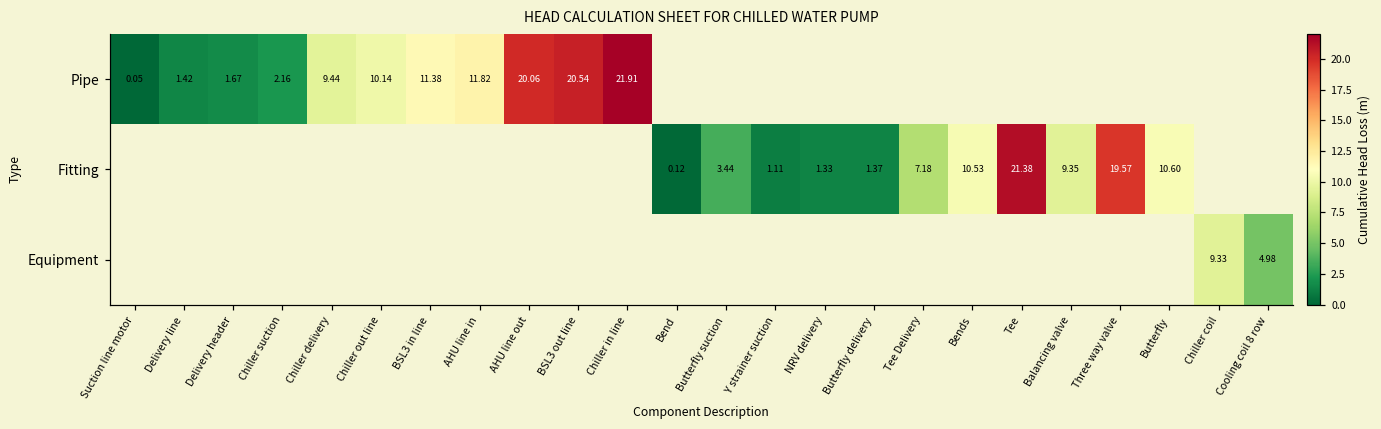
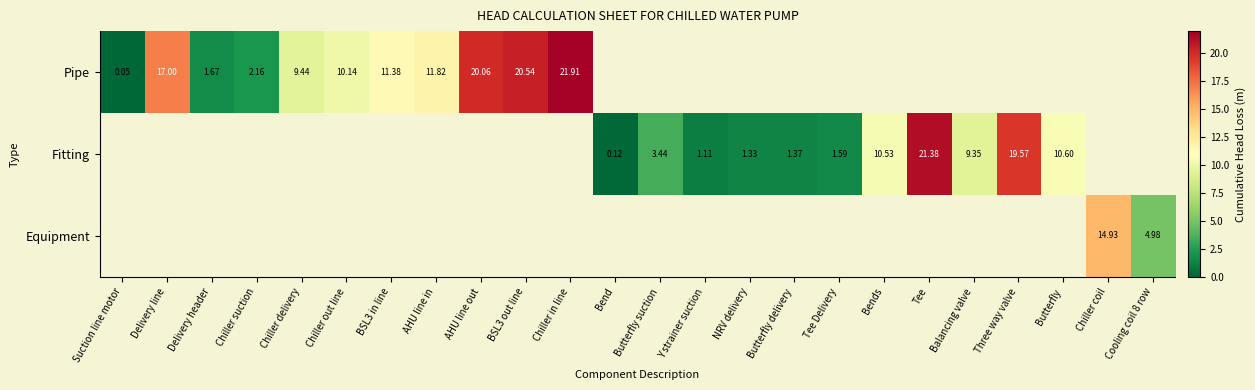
Pipe, Delivery line: 1.42 -> 17.00
Fitting, Tee Delivery: 7.18 -> 1.59
Equipment, Chiller coil: 9.33 -> 14.93
